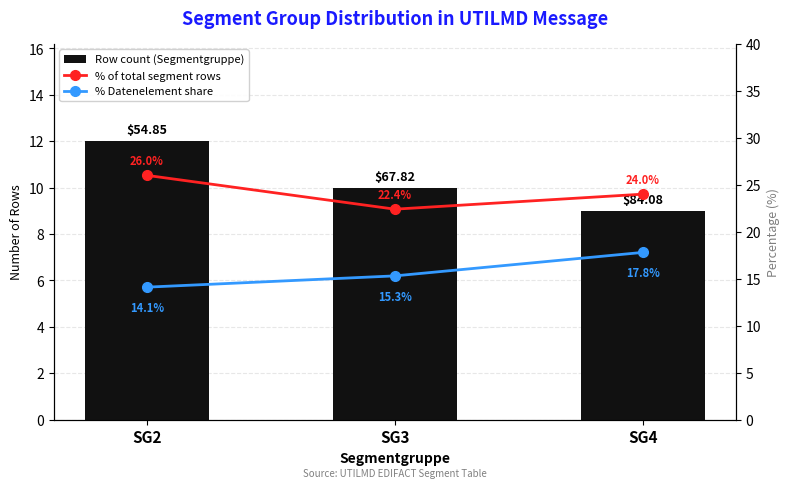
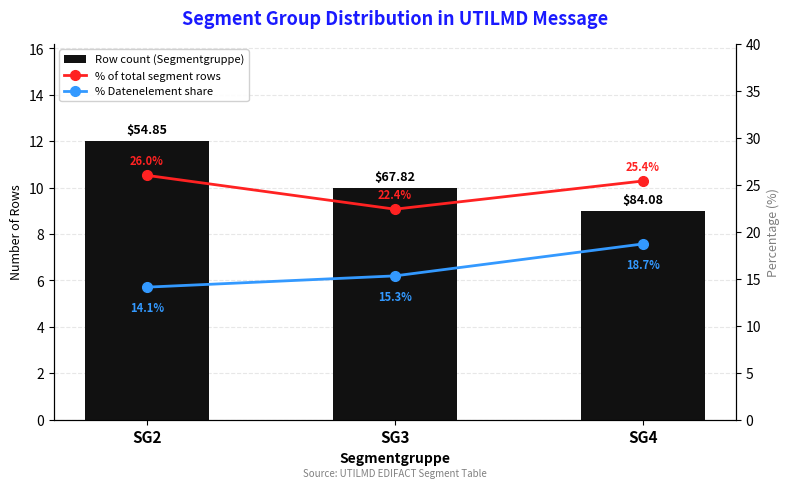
% of total segment rows, SG4: 24.0% -> 25.4%
% Datenelement share, SG4: 17.8% -> 18.7%
